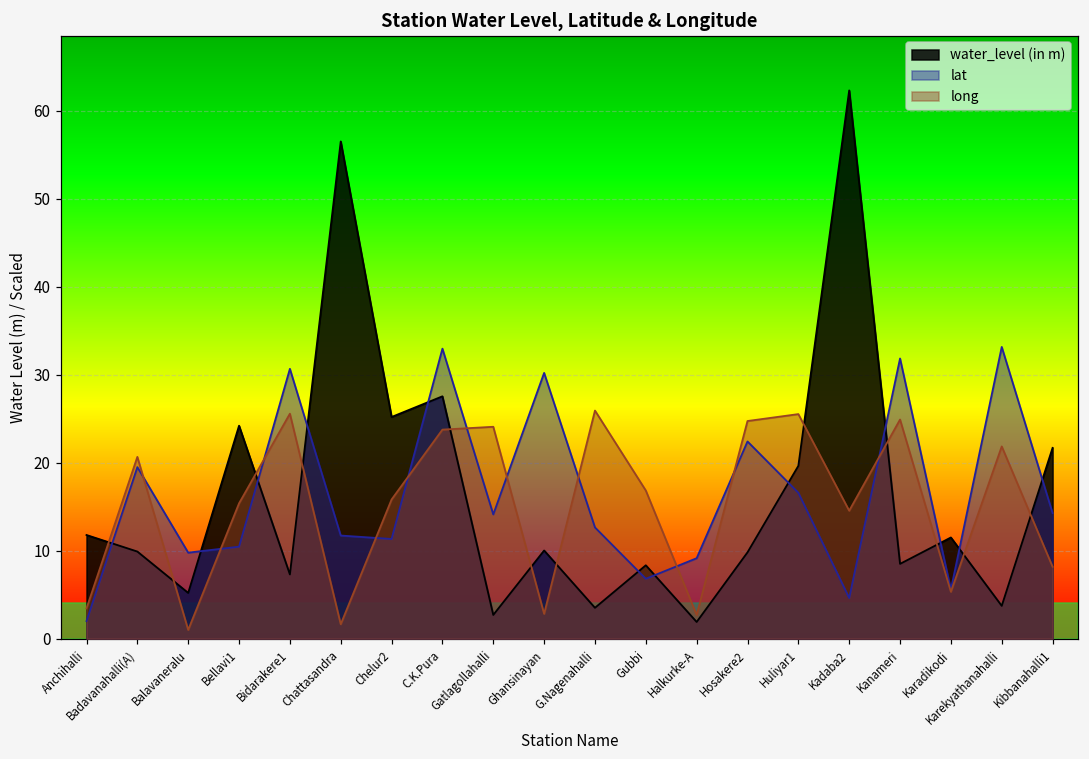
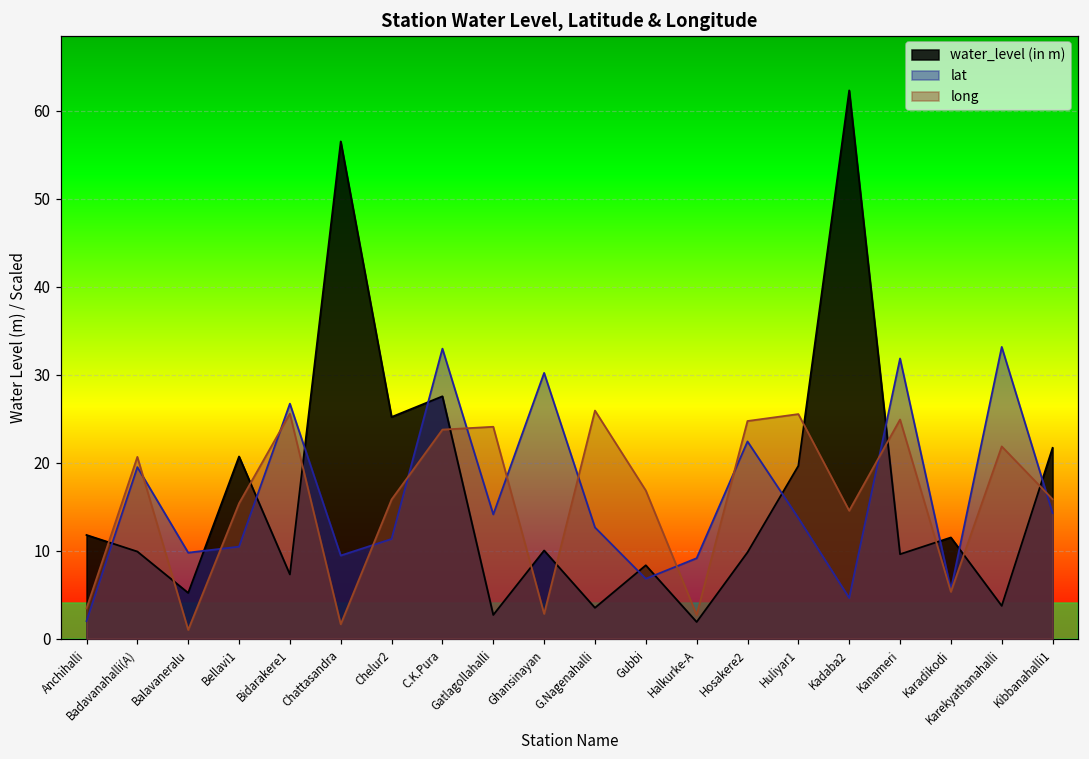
water_level (in m), Bellavi1: 24 -> 21
lat, Bidarakere1: 31 -> 27
lat, Chattasandra: 12 -> 9
lat, Huliyar1: 17 -> 14
water_level (in m), Kanameri: 9 -> 10
long, Kibbanahalli1: 8 -> 16
